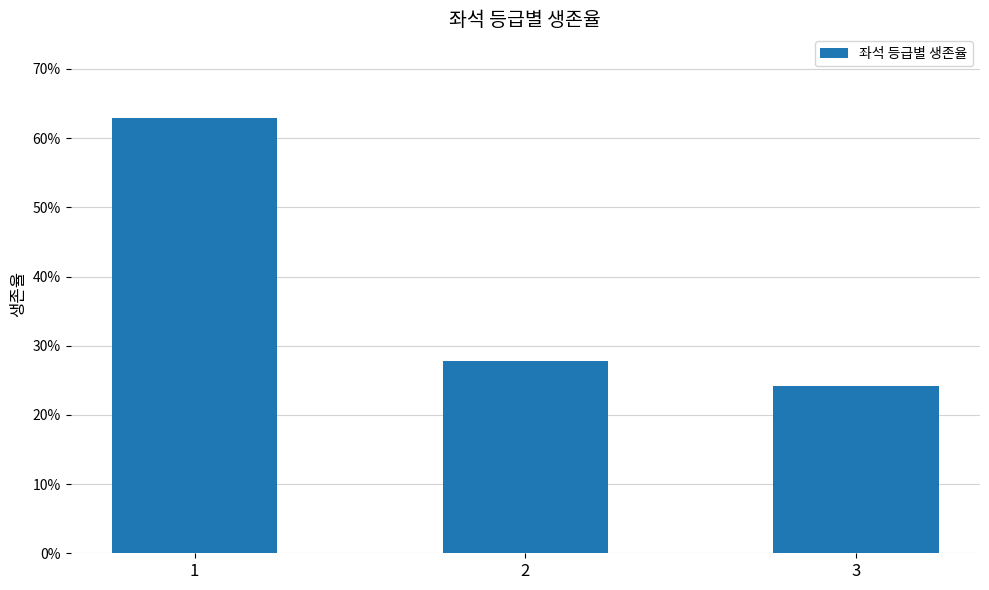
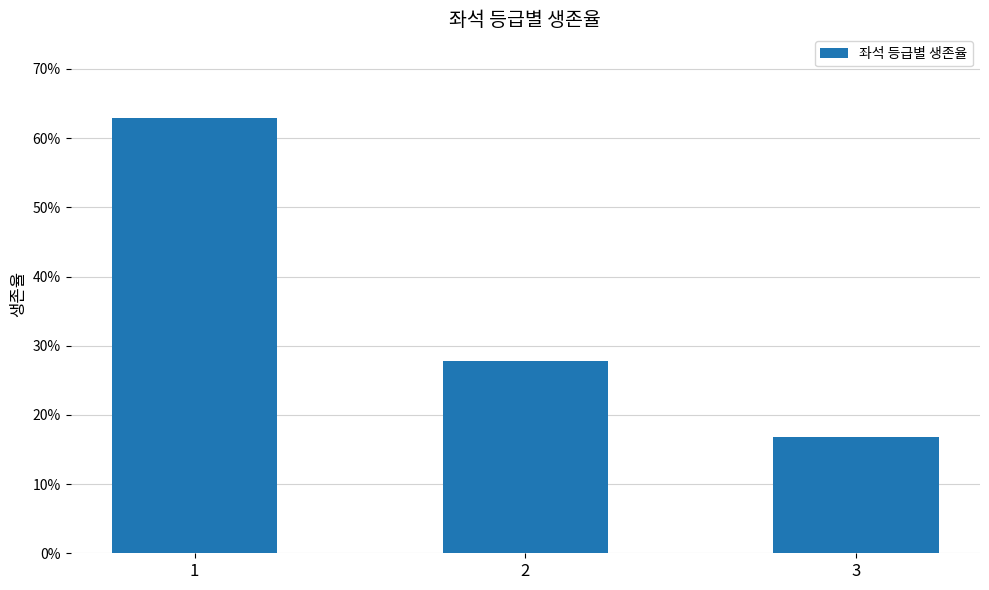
3: 24% -> 17%
